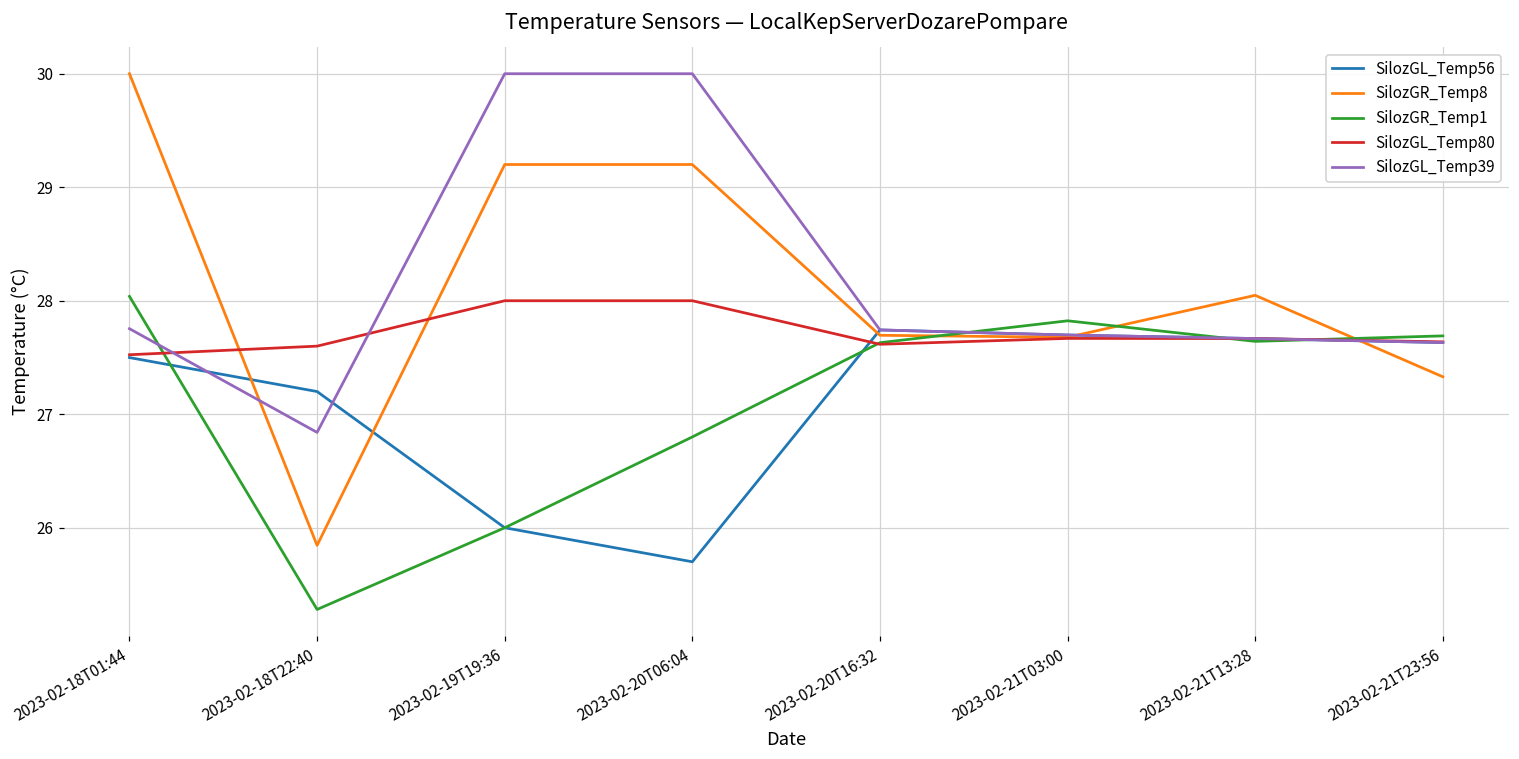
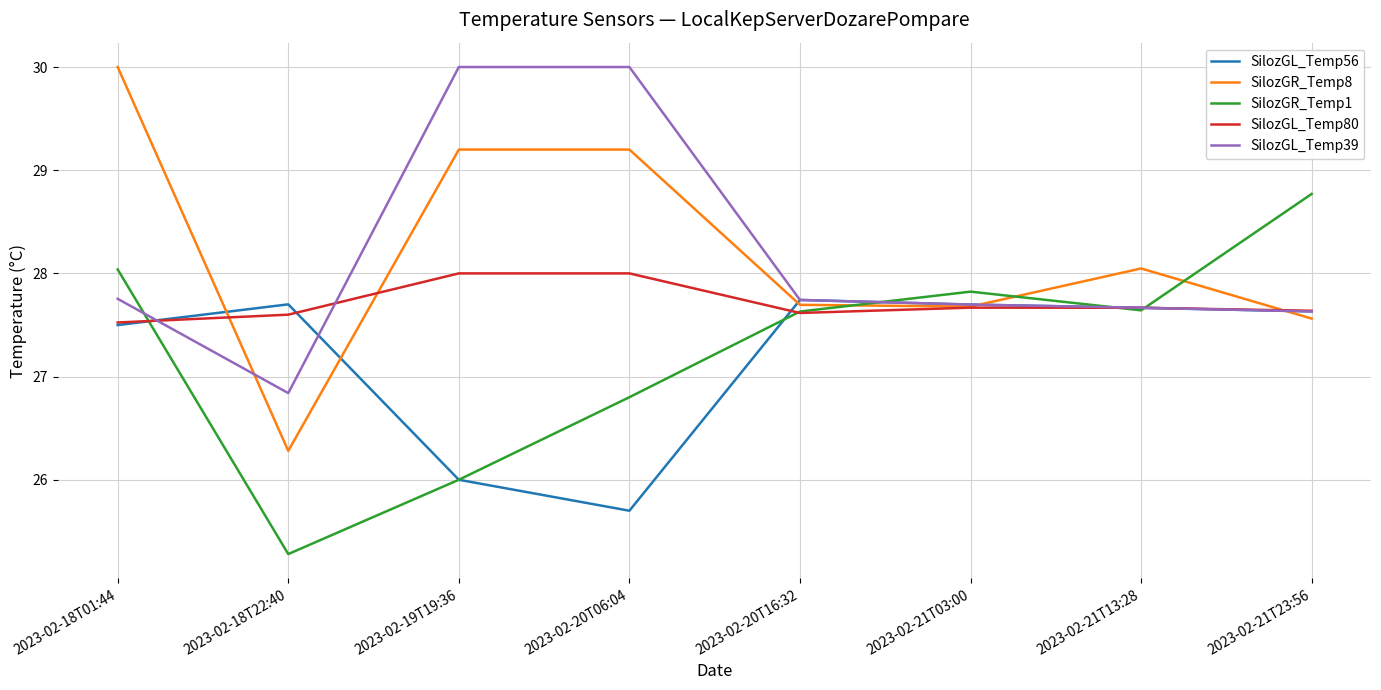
SilozGL_Temp56, 2023-02-18T22:40: 27.2 -> 27.7
SilozGR_Temp8, 2023-02-18T22:40: 25.84 -> 26.28
SilozGR_Temp8, 2023-02-21T23:56: 27.33 -> 27.56
SilozGR_Temp1, 2023-02-21T23:56: 27.69 -> 28.77
